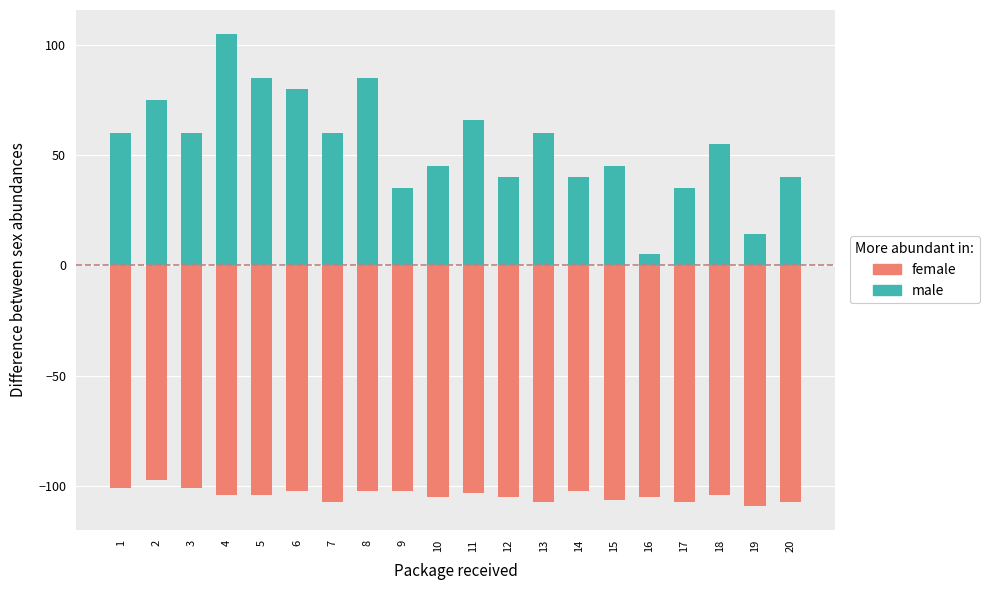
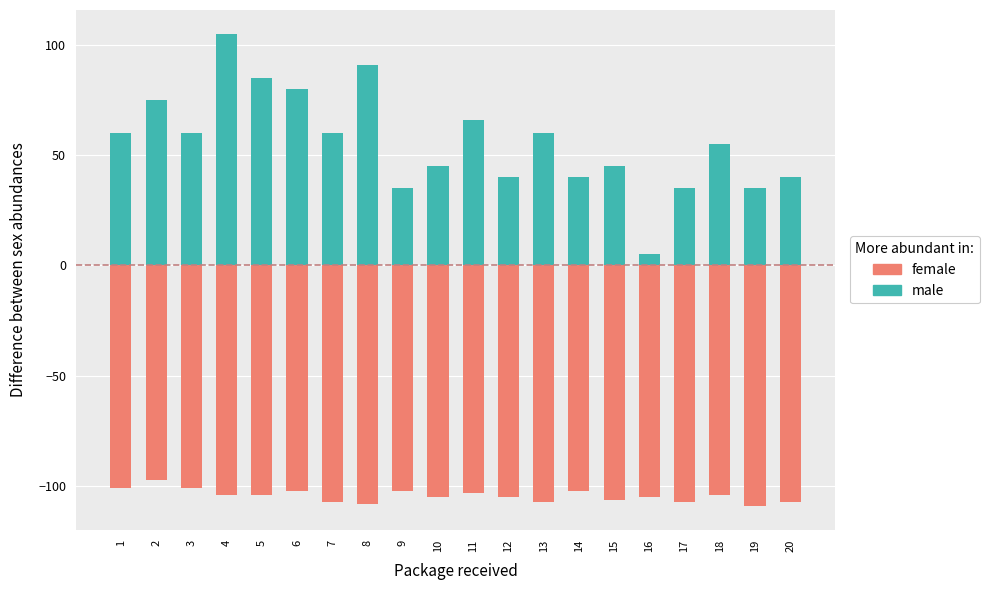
female, 8: -102 -> -108
male, 8: 85 -> 91
male, 19: 14 -> 35
